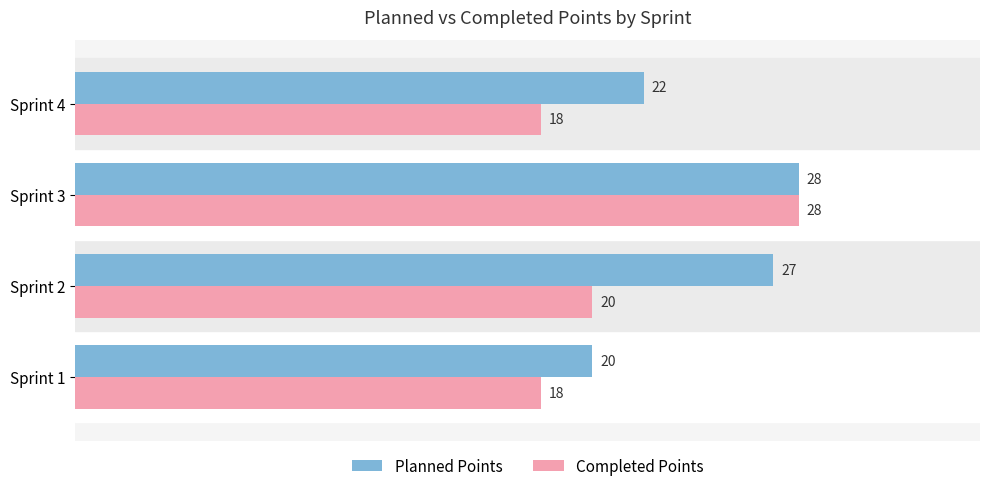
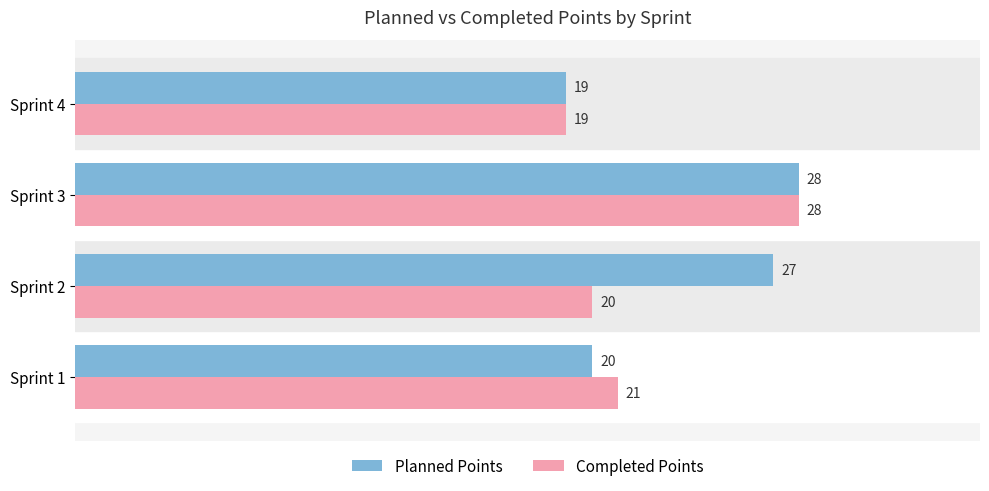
Planned Points, Sprint 4: 22 -> 19
Completed Points, Sprint 4: 18 -> 19
Completed Points, Sprint 1: 18 -> 21
